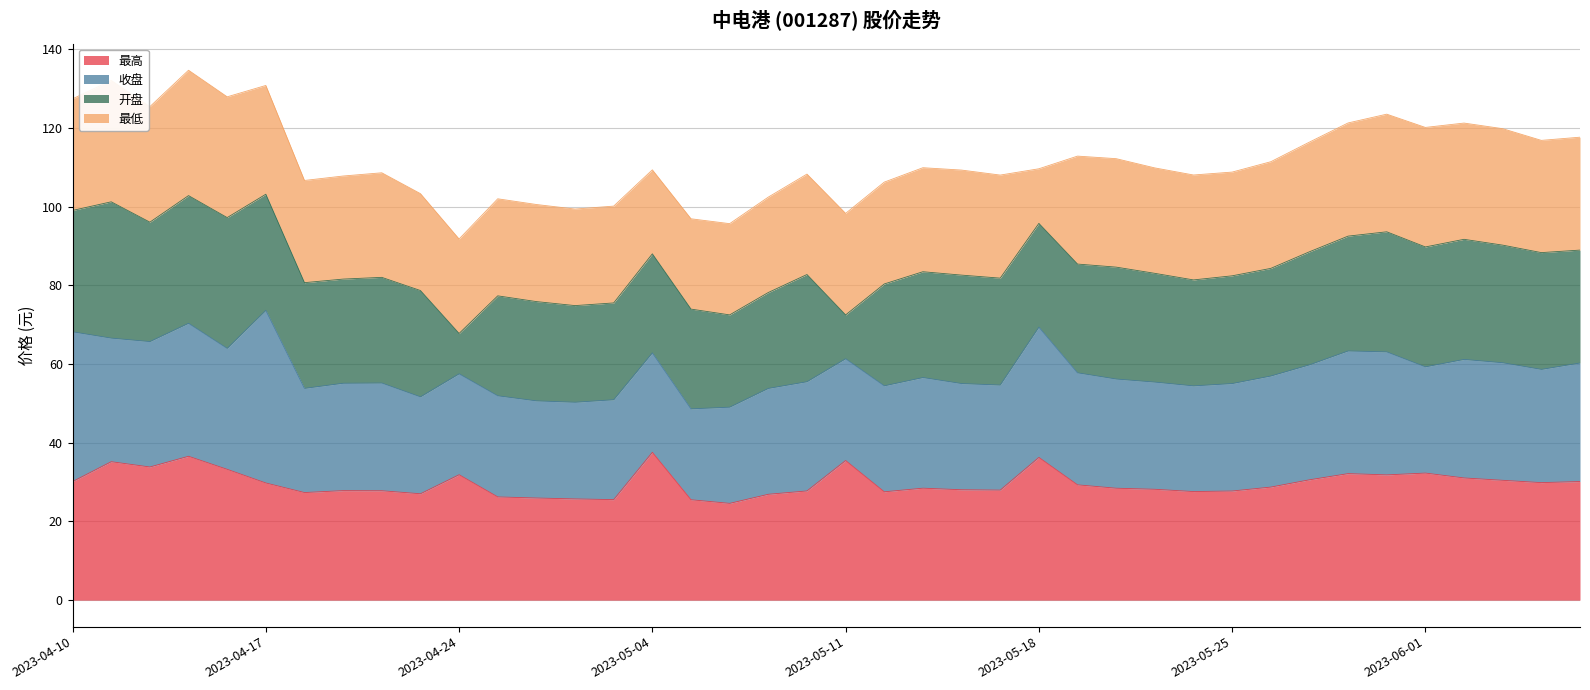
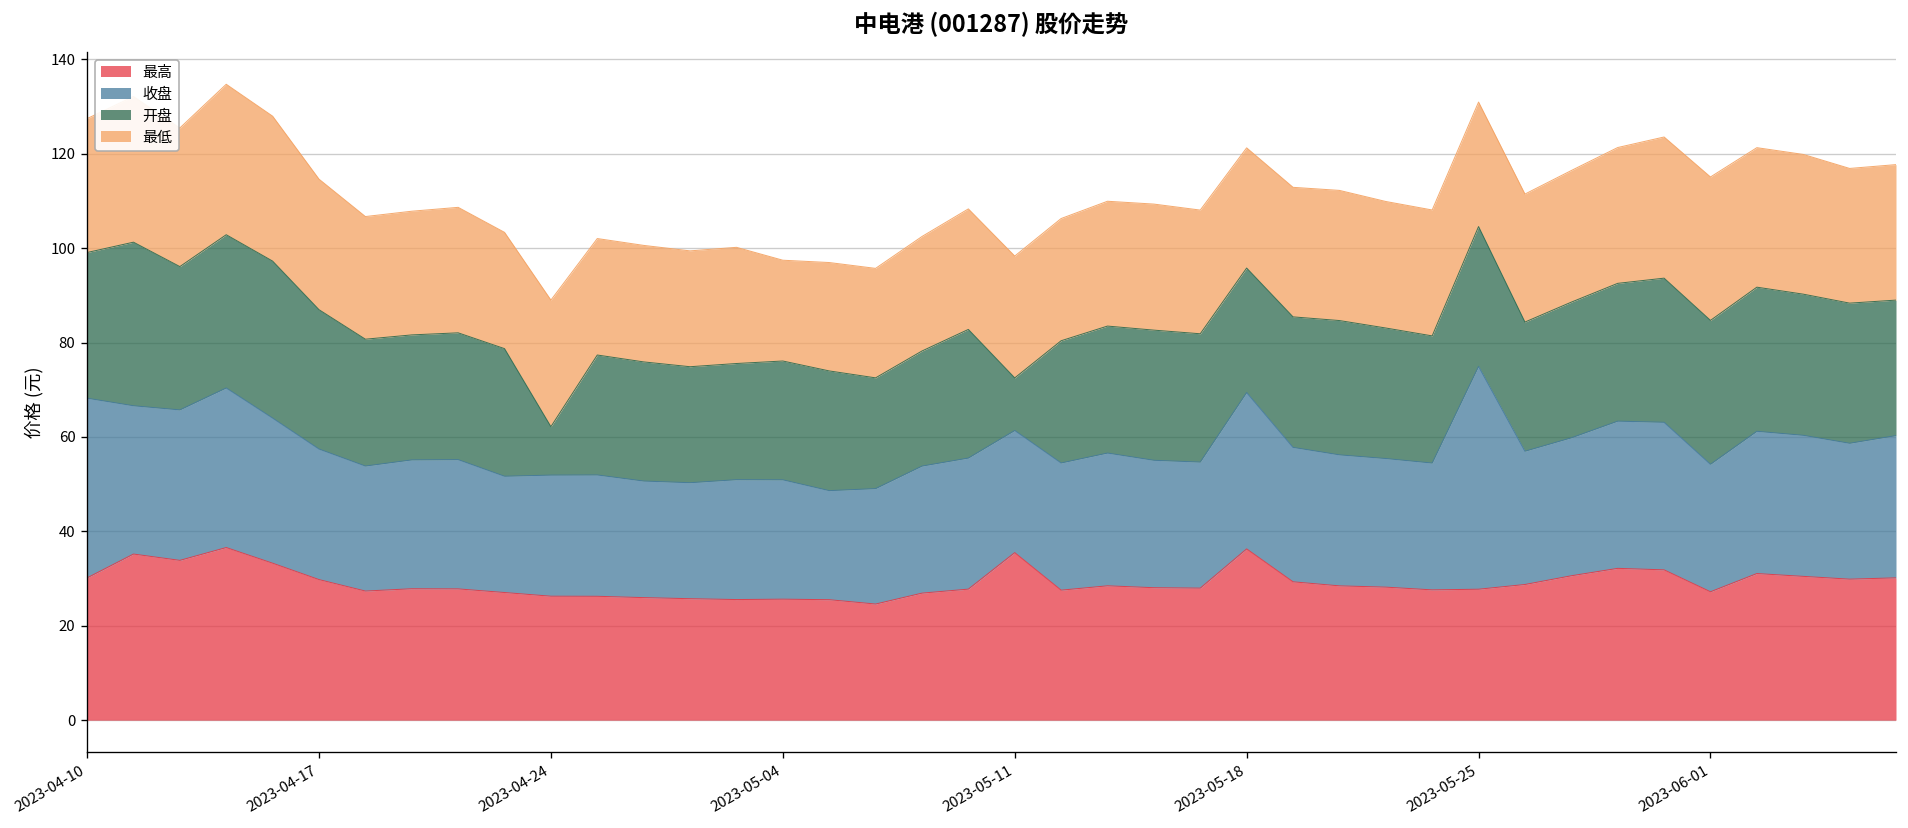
收盘, 2023-04-17: 44 -> 28
最高, 2023-04-24: 32 -> 26
最低, 2023-04-24: 24 -> 27
最高, 2023-05-04: 38 -> 26
最低, 2023-05-18: 14 -> 25
收盘, 2023-05-25: 27 -> 47
开盘, 2023-05-25: 27 -> 30
最高, 2023-06-01: 32 -> 27
